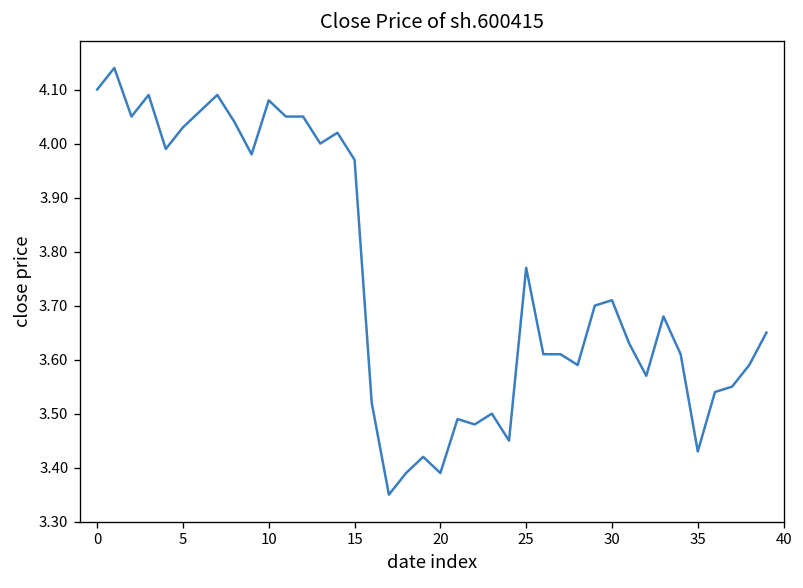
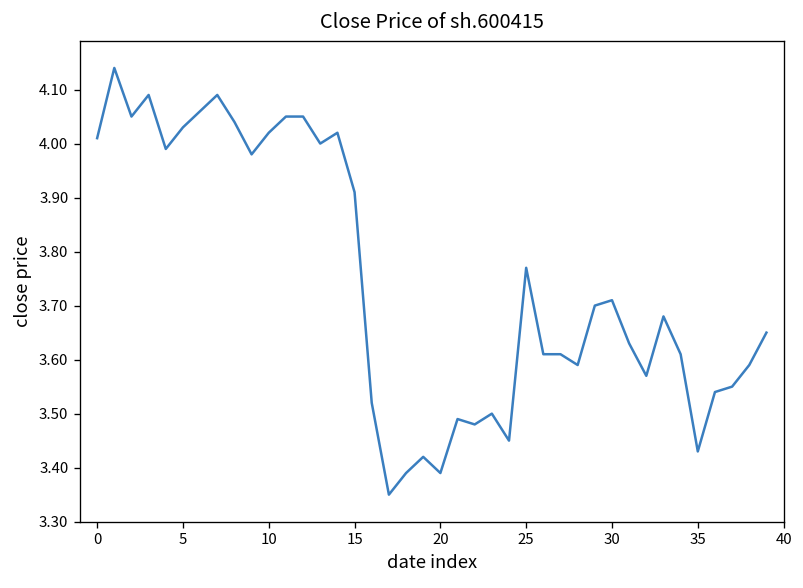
0: 4.10 -> 4.01
10: 4.08 -> 4.02
15: 3.97 -> 3.91
